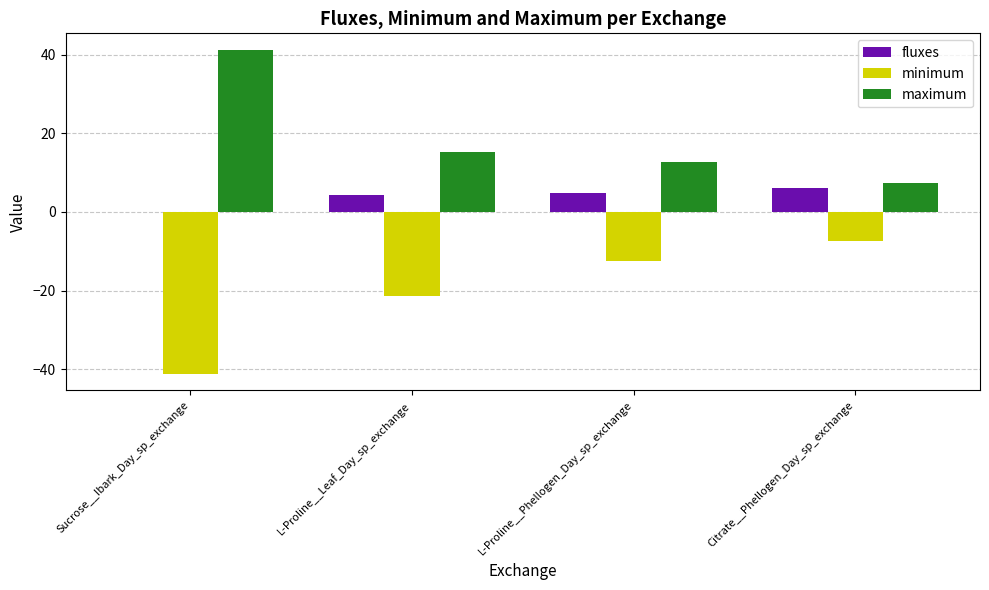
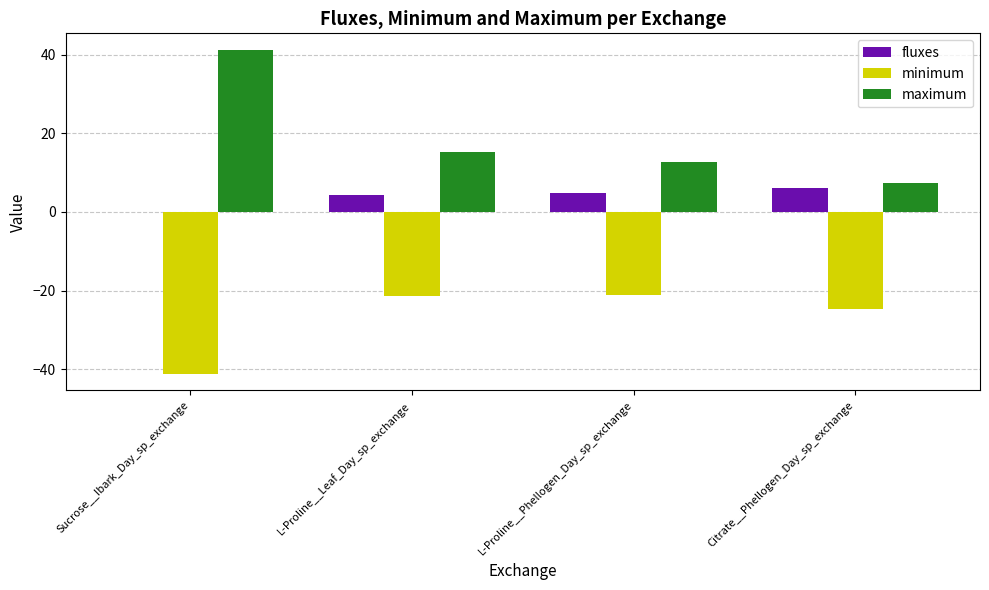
minimum, L-Proline__Phellogen_Day_sp_exchange: -13 -> -21
minimum, Citrate__Phellogen_Day_sp_exchange: -7 -> -25
